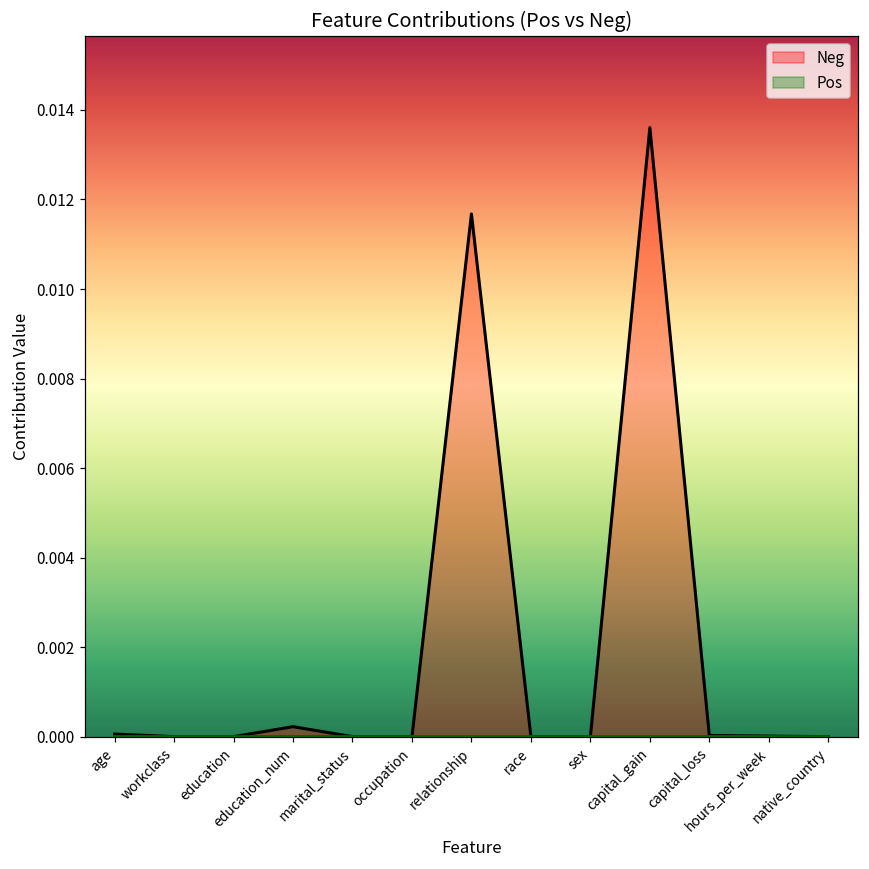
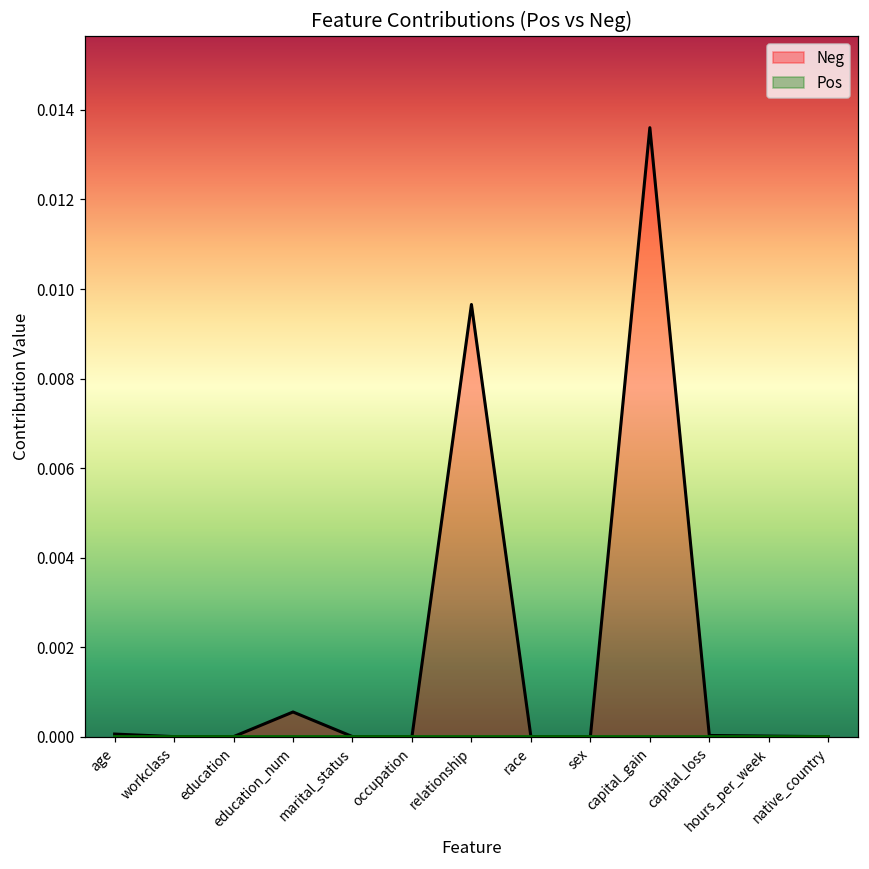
Neg, education_num: 0.0002 -> 0.0006
Neg, relationship: 0.0117 -> 0.0097
